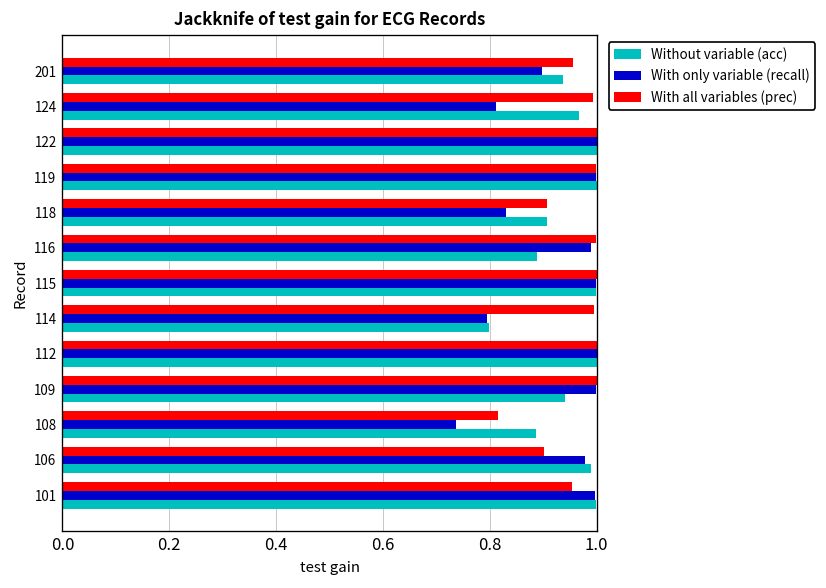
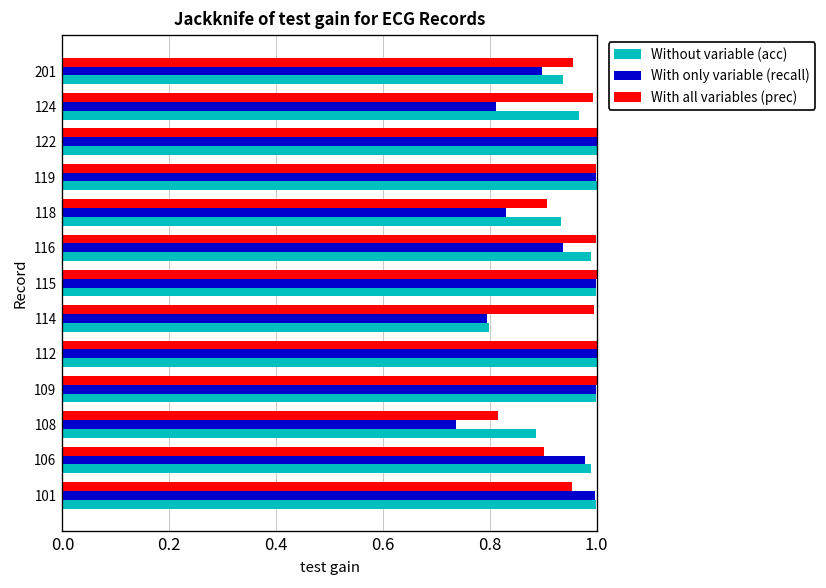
Without variable (acc), 118: 0.91 -> 0.93
With only variable (recall), 116: 0.99 -> 0.94
Without variable (acc), 116: 0.89 -> 0.99
Without variable (acc), 109: 0.94 -> 1.00
